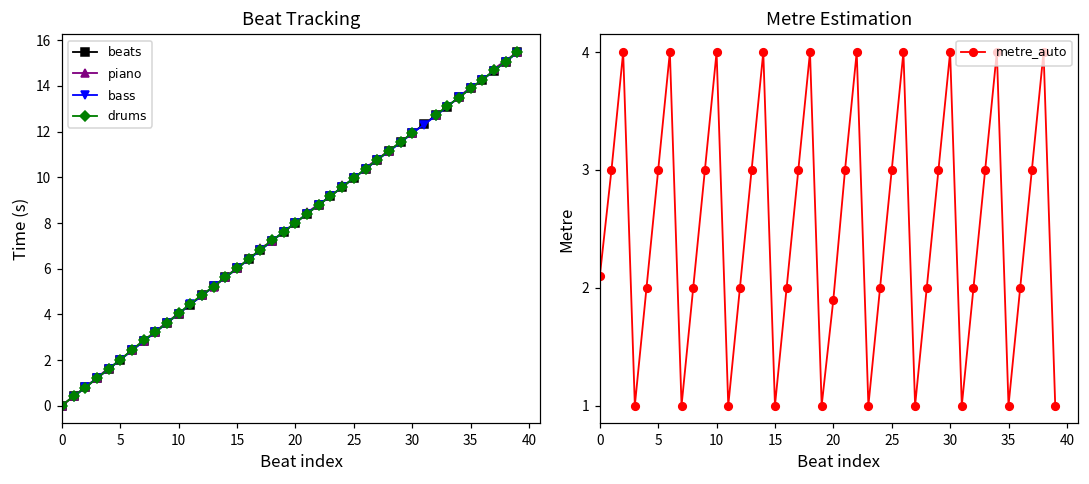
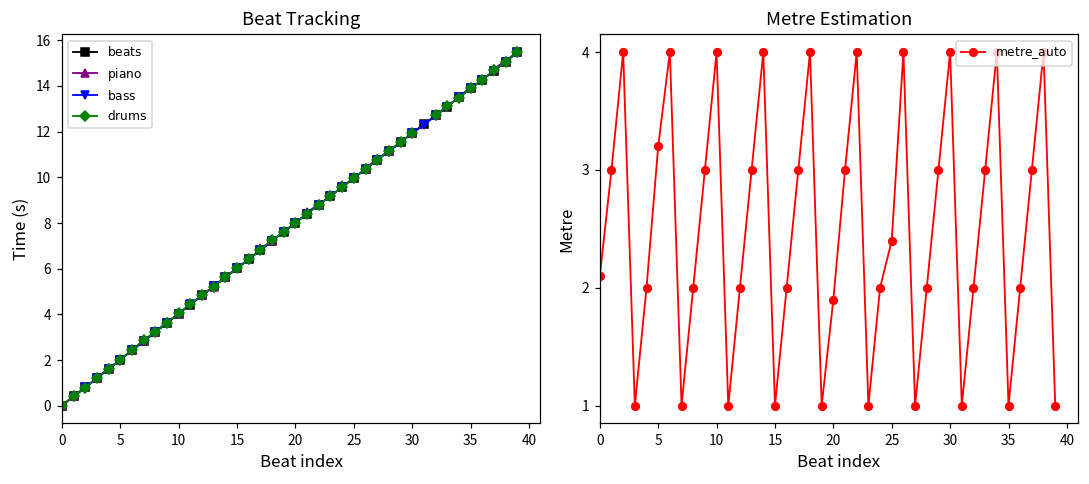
Metre Estimation, 5: 3.0 -> 3.2
Metre Estimation, 25: 3.0 -> 2.4
